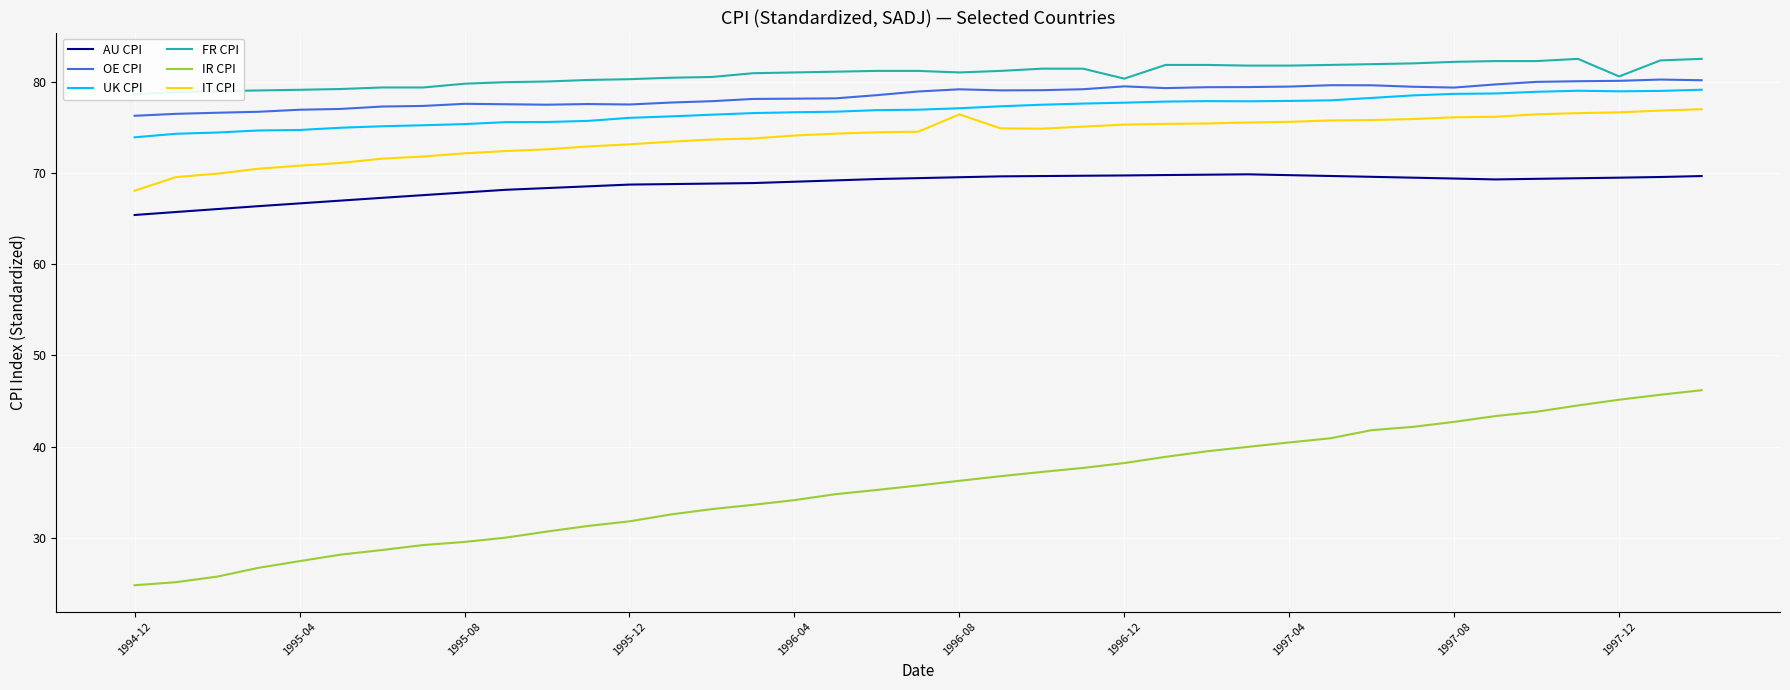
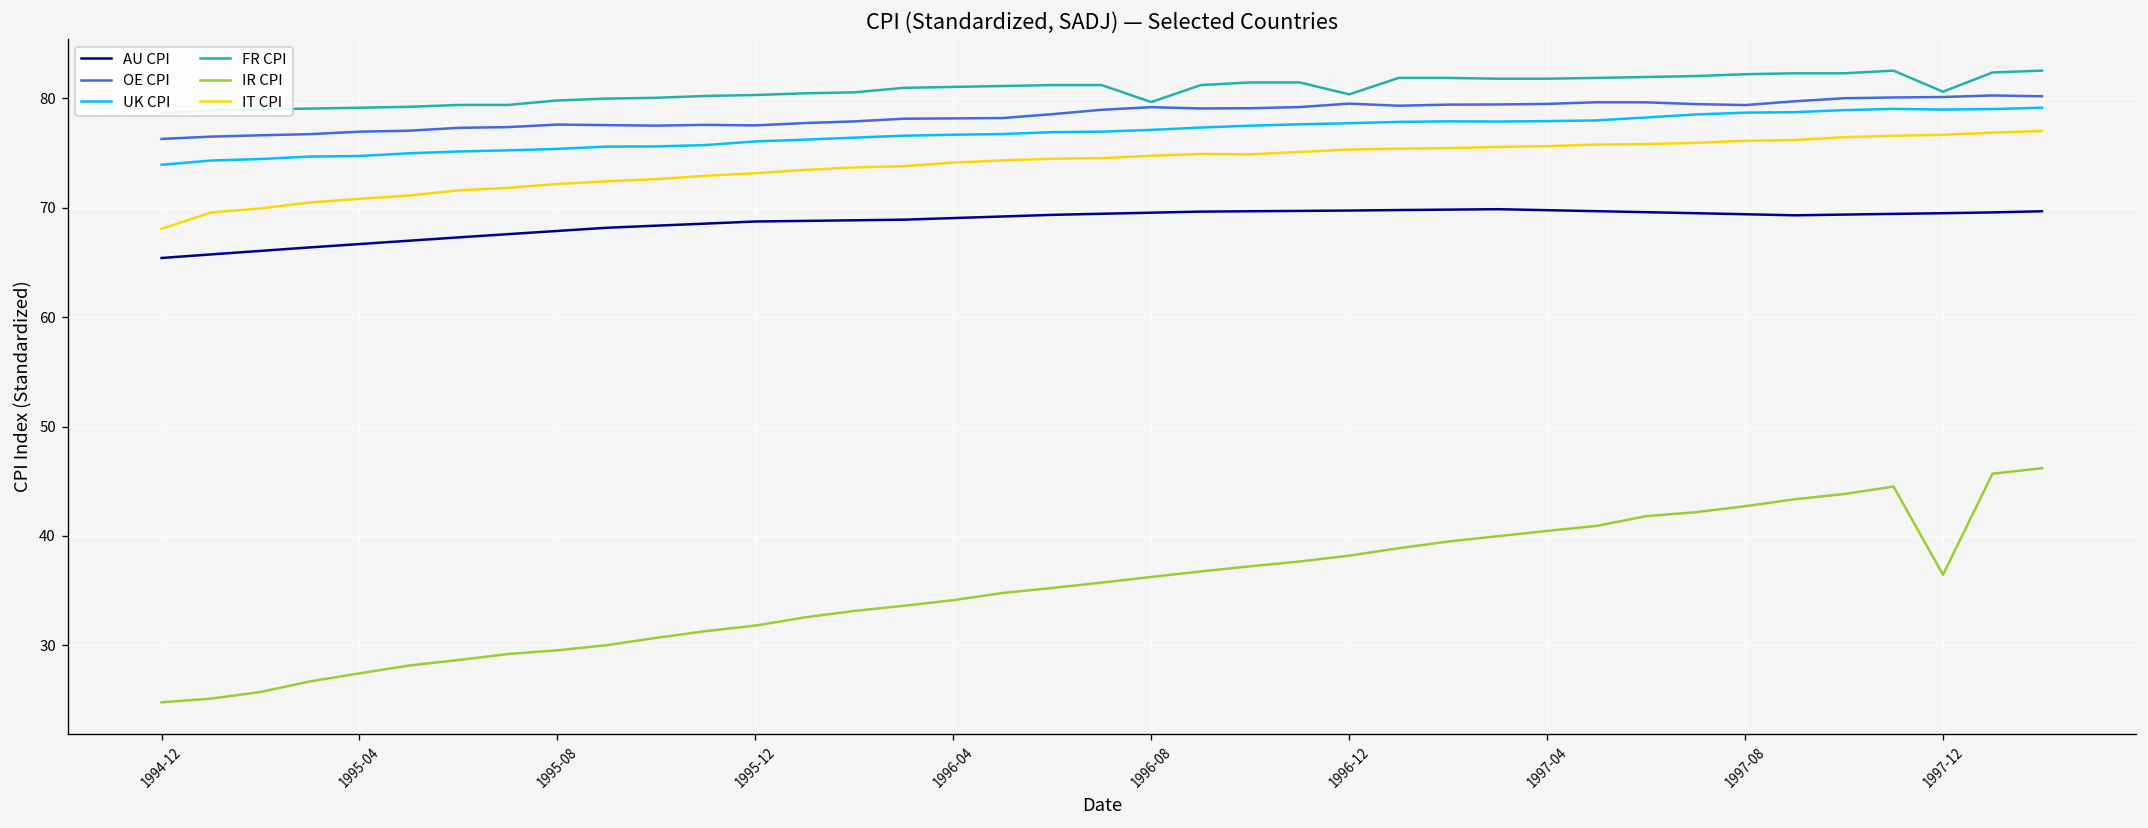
FR CPI, 1996-08: 81 -> 80
IT CPI, 1996-08: 76 -> 75
IR CPI, 1997-12: 45 -> 36
